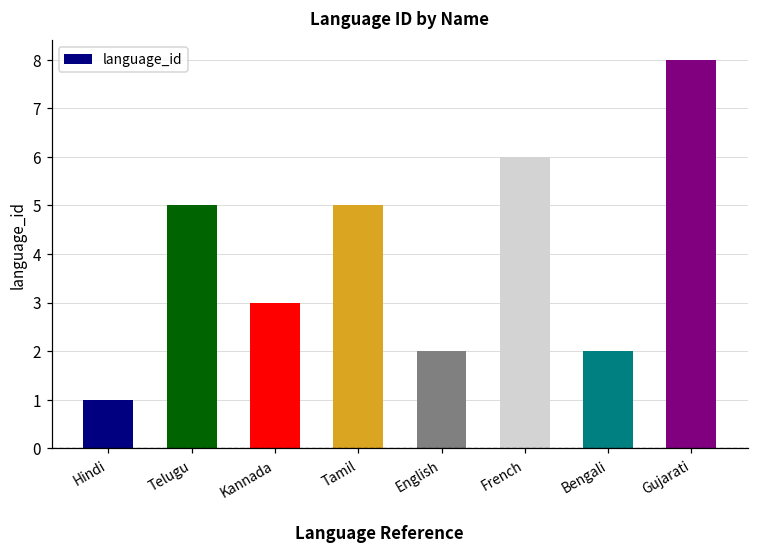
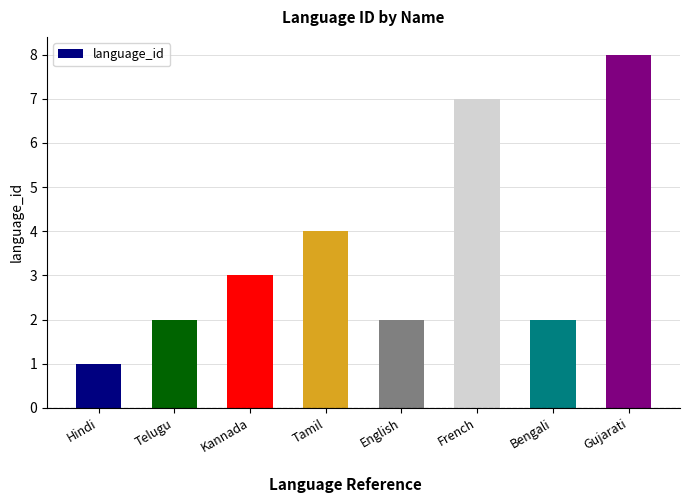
Telugu: 5 -> 2
Tamil: 5 -> 4
French: 6 -> 7
